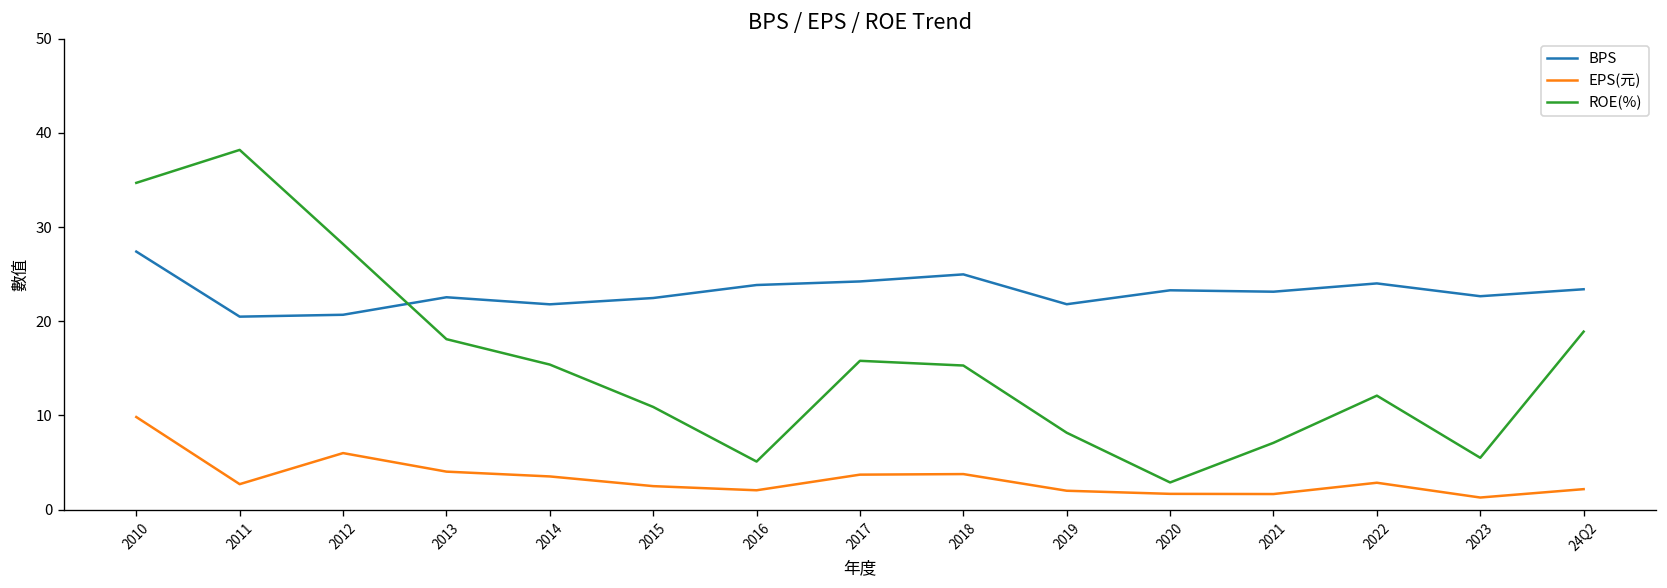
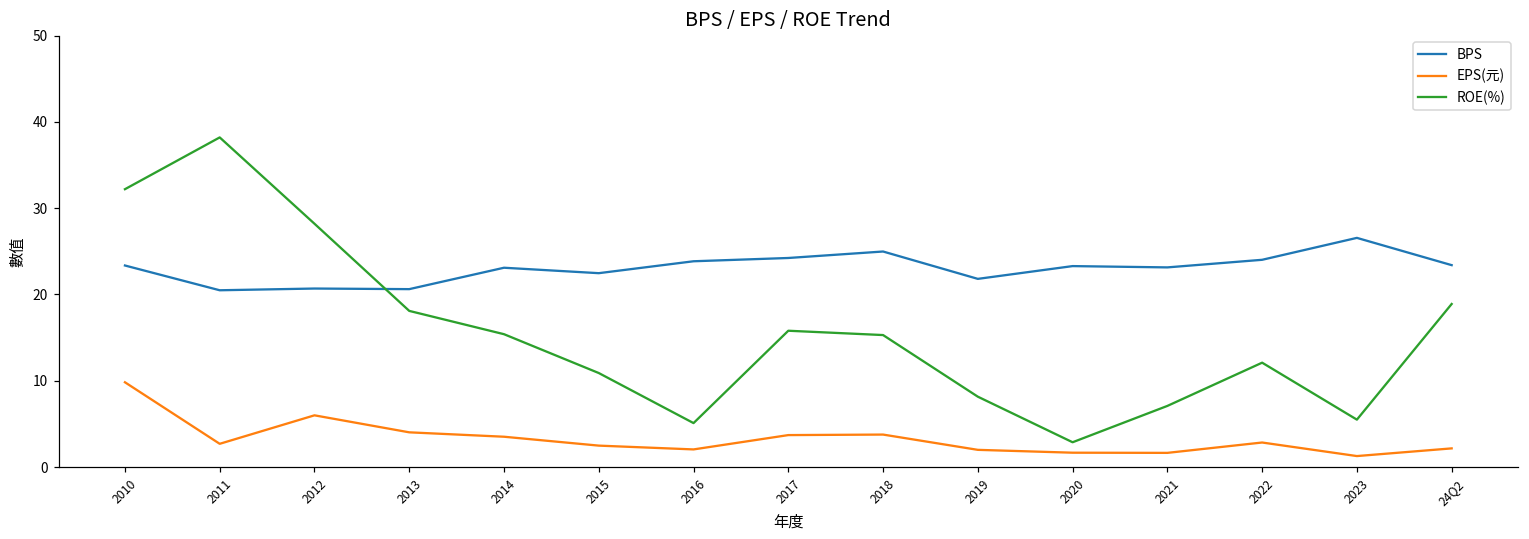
BPS, 2010: 27 -> 23
ROE(%), 2010: 35 -> 32
BPS, 2013: 23 -> 21
BPS, 2014: 22 -> 23
BPS, 2023: 23 -> 27
